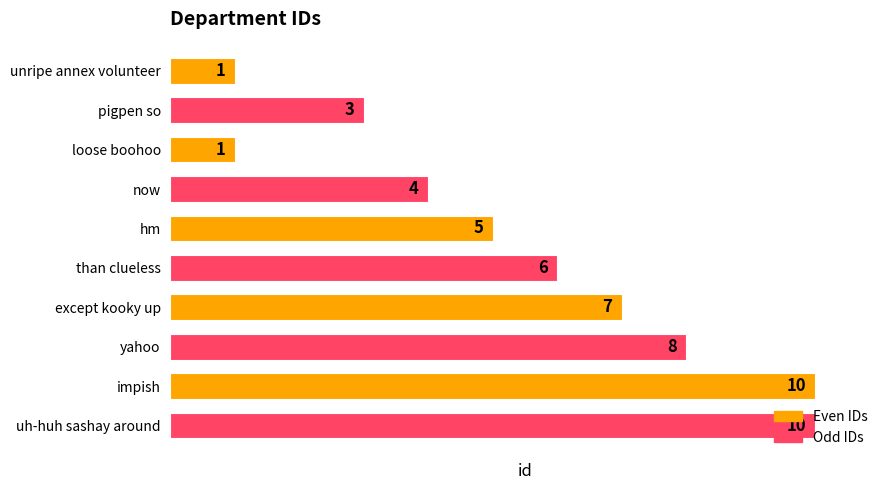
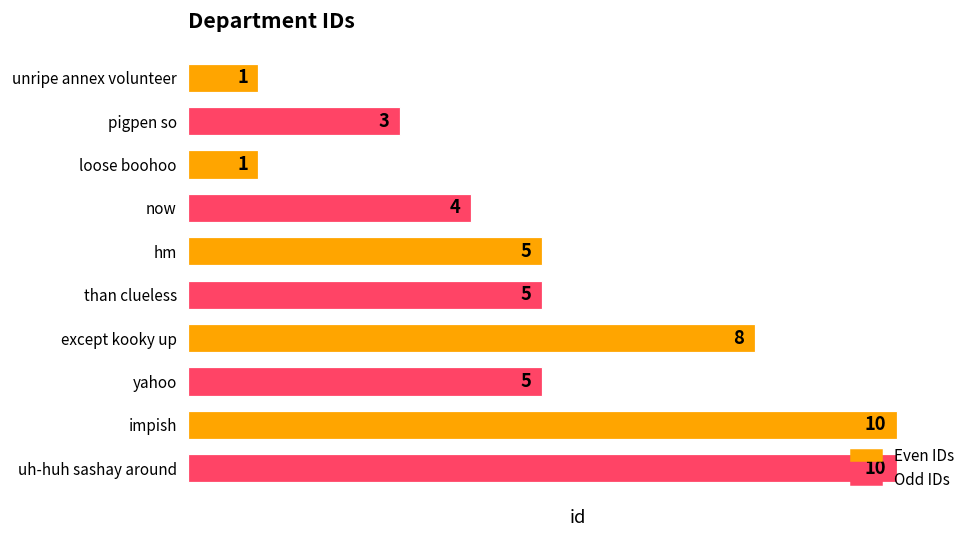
than clueless: 6 -> 5
except kooky up: 7 -> 8
yahoo: 8 -> 5
